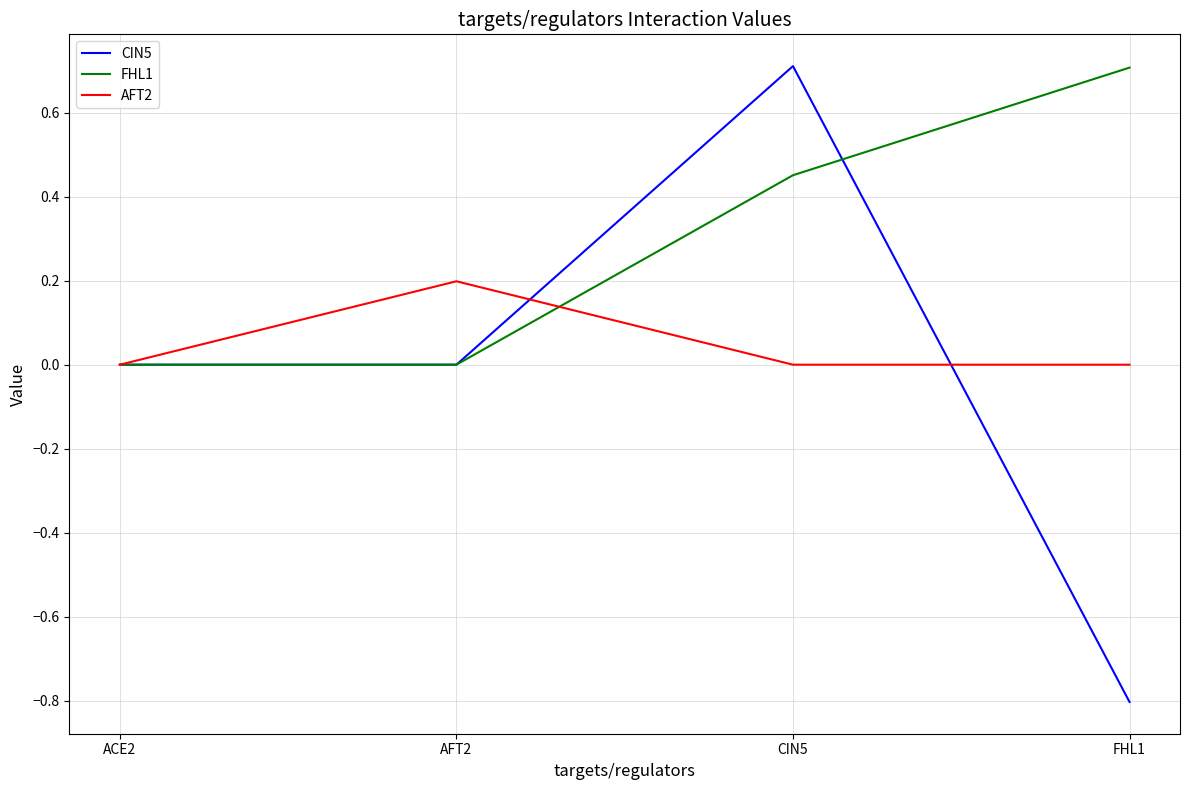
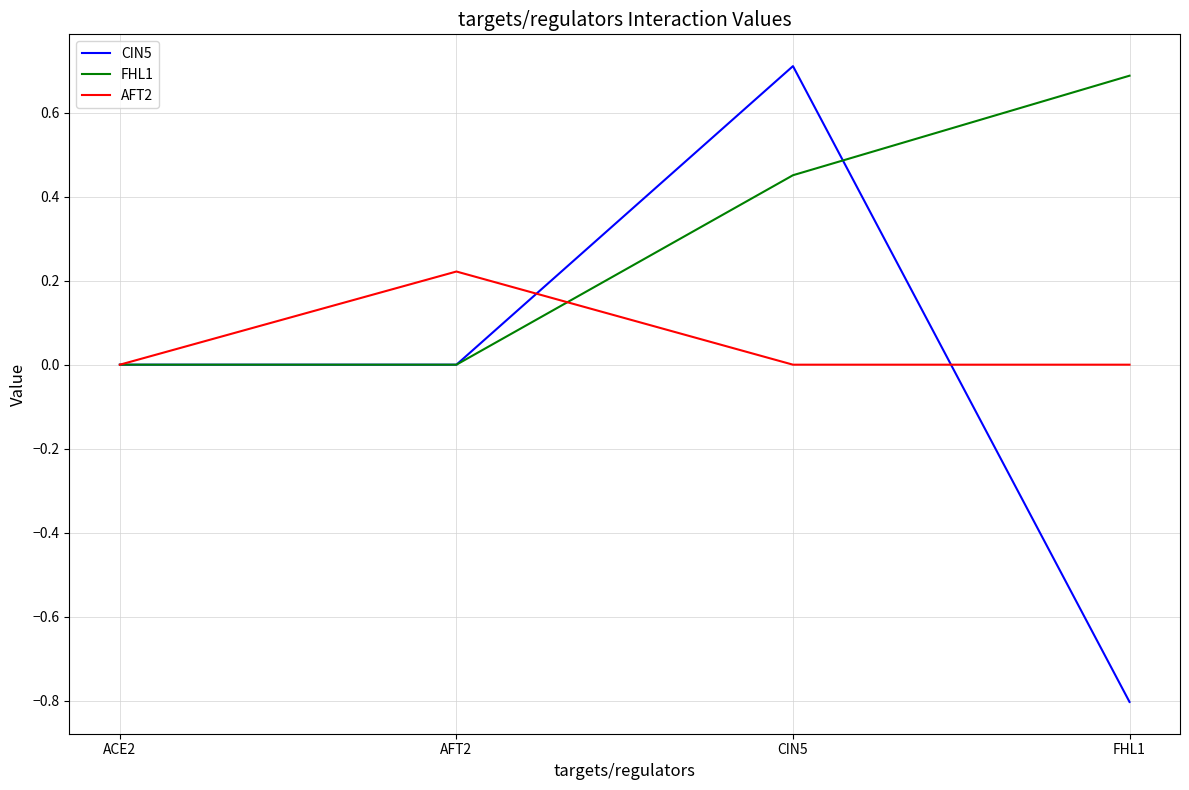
AFT2, AFT2: 0.20 -> 0.22
FHL1, FHL1: 0.71 -> 0.69
